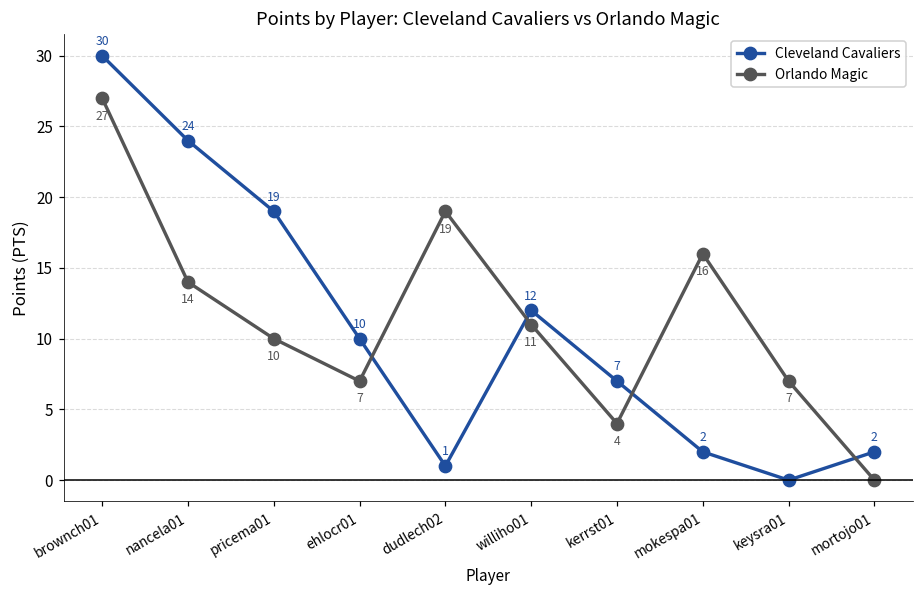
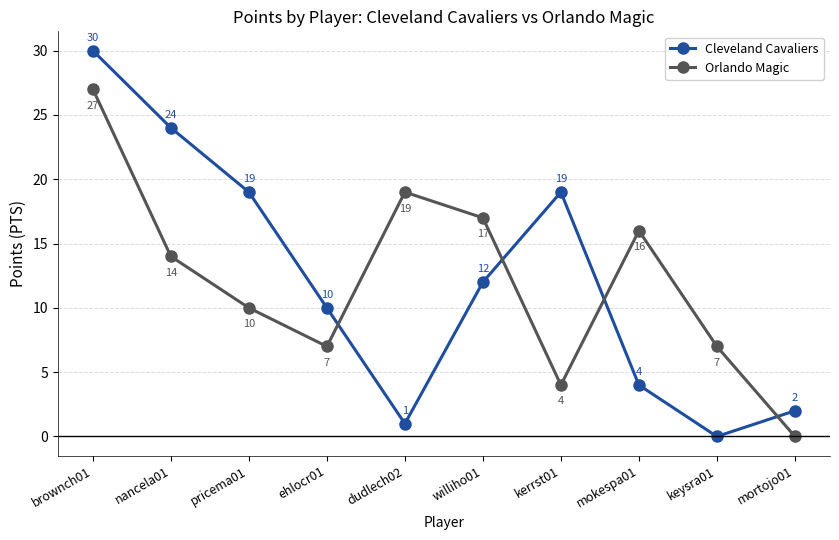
Orlando Magic, williho01: 11 -> 17
Cleveland Cavaliers, kerrst01: 7 -> 19
Cleveland Cavaliers, mokespa01: 2 -> 4
